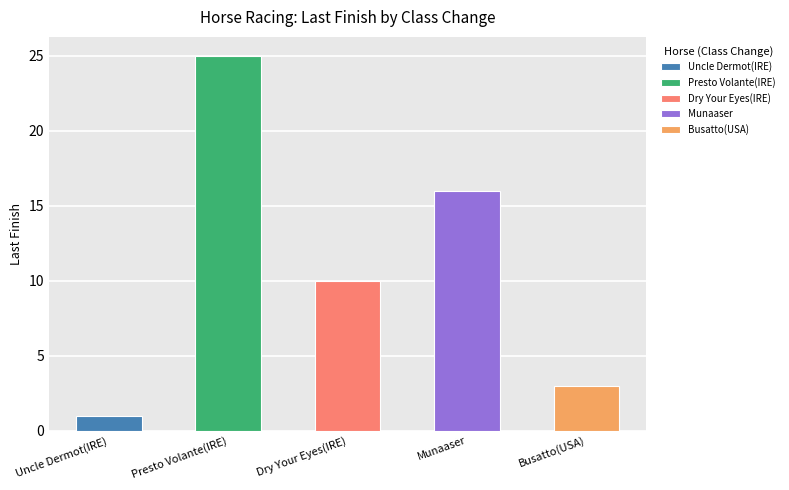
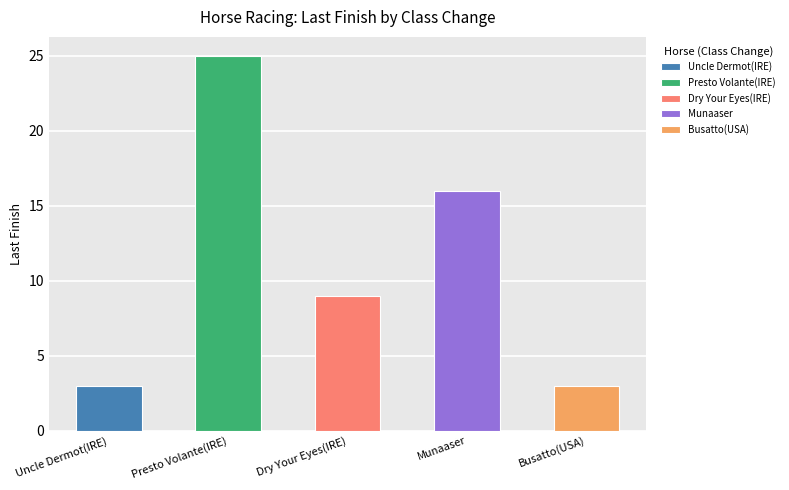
Uncle Dermot(IRE): 1 -> 3
Dry Your Eyes(IRE): 10 -> 9
